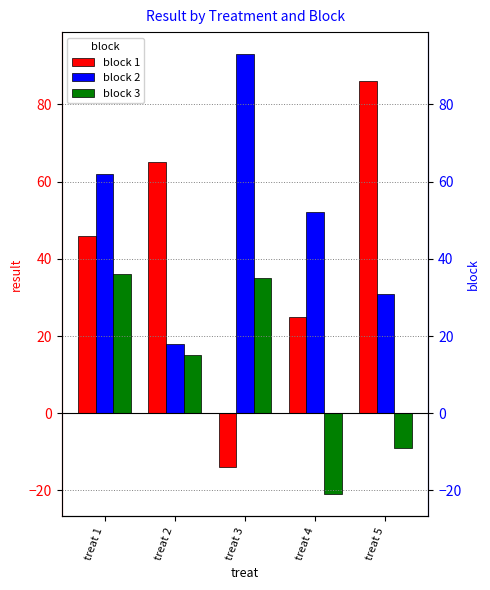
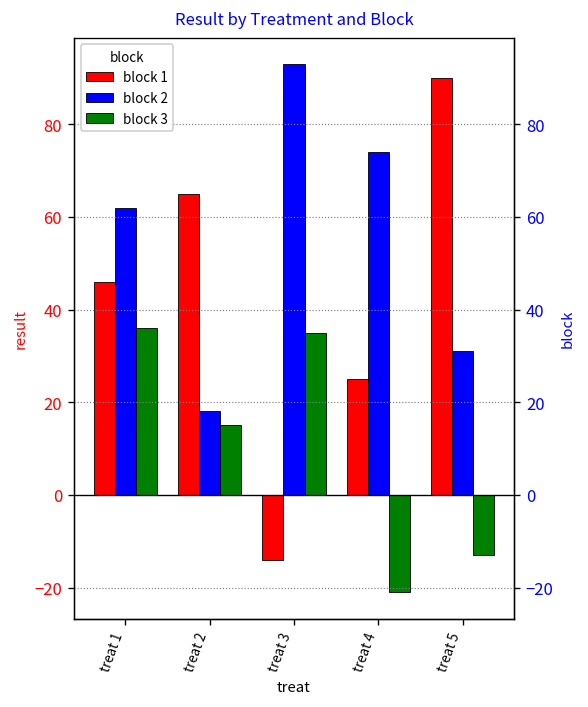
block 2, treat 4: 52 -> 74
block 1, treat 5: 86 -> 90
block 3, treat 5: -9 -> -13
